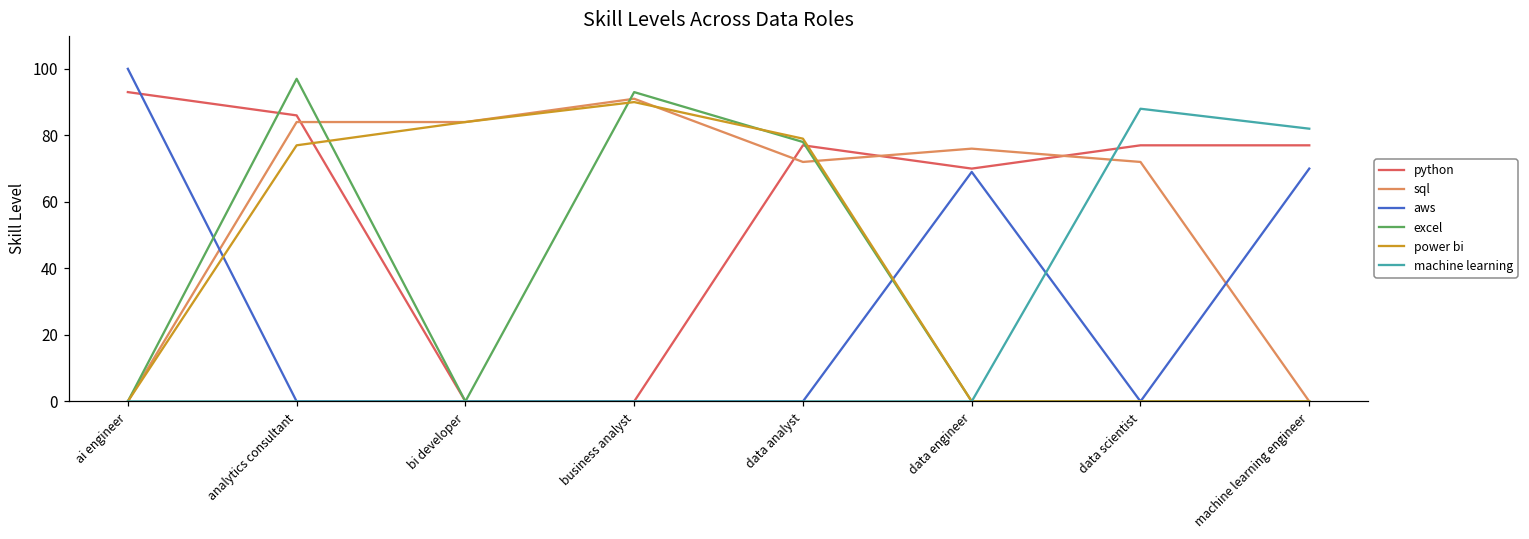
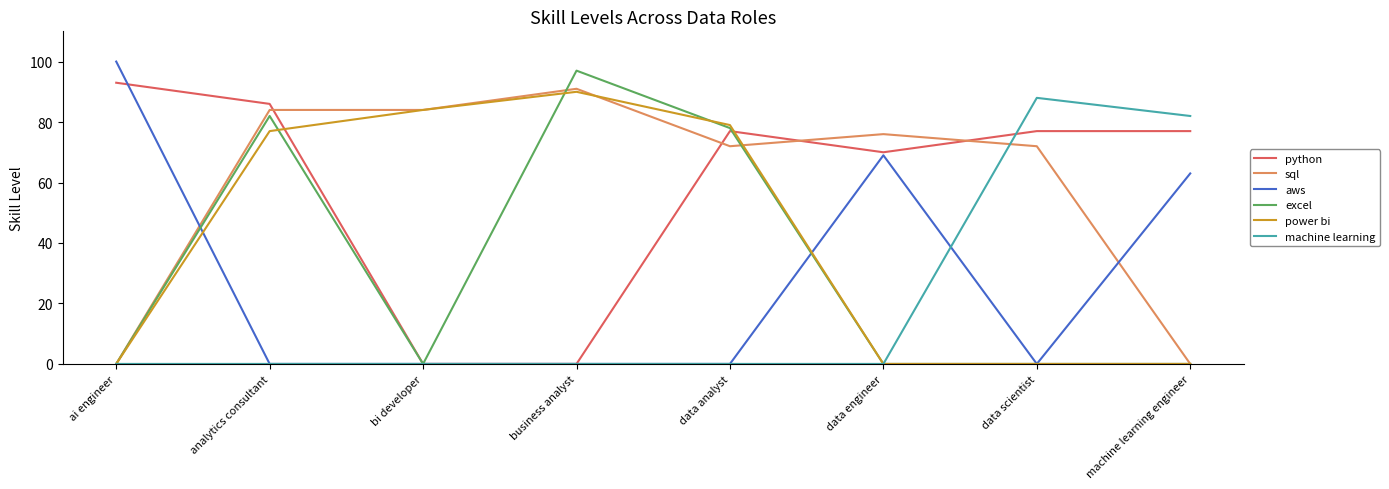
excel, analytics consultant: 97 -> 82
excel, business analyst: 93 -> 97
aws, machine learning engineer: 70 -> 63
